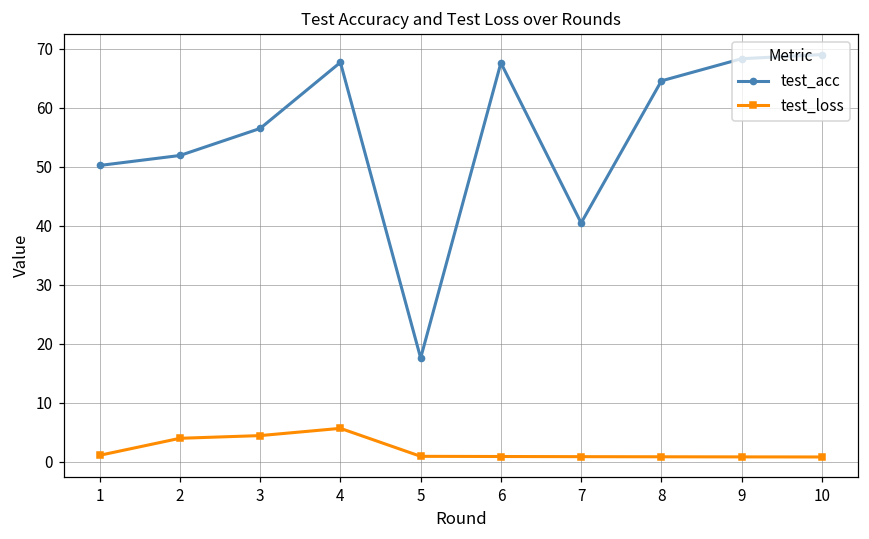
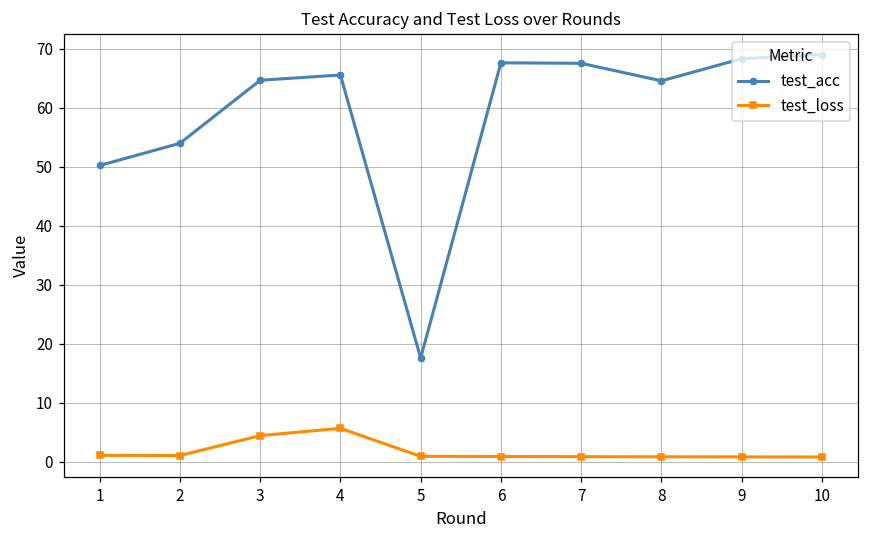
test_acc, 2: 52 -> 54
test_loss, 2: 4 -> 1
test_acc, 3: 56 -> 65
test_acc, 4: 68 -> 66
test_acc, 7: 40 -> 68
